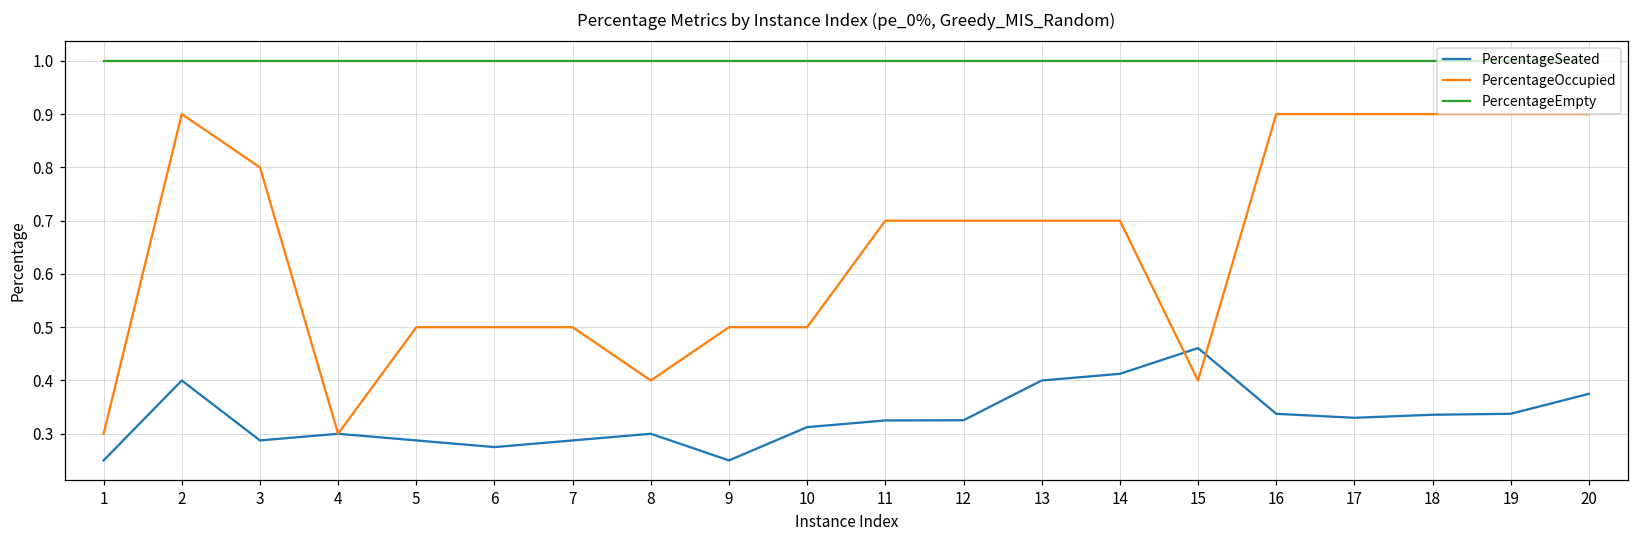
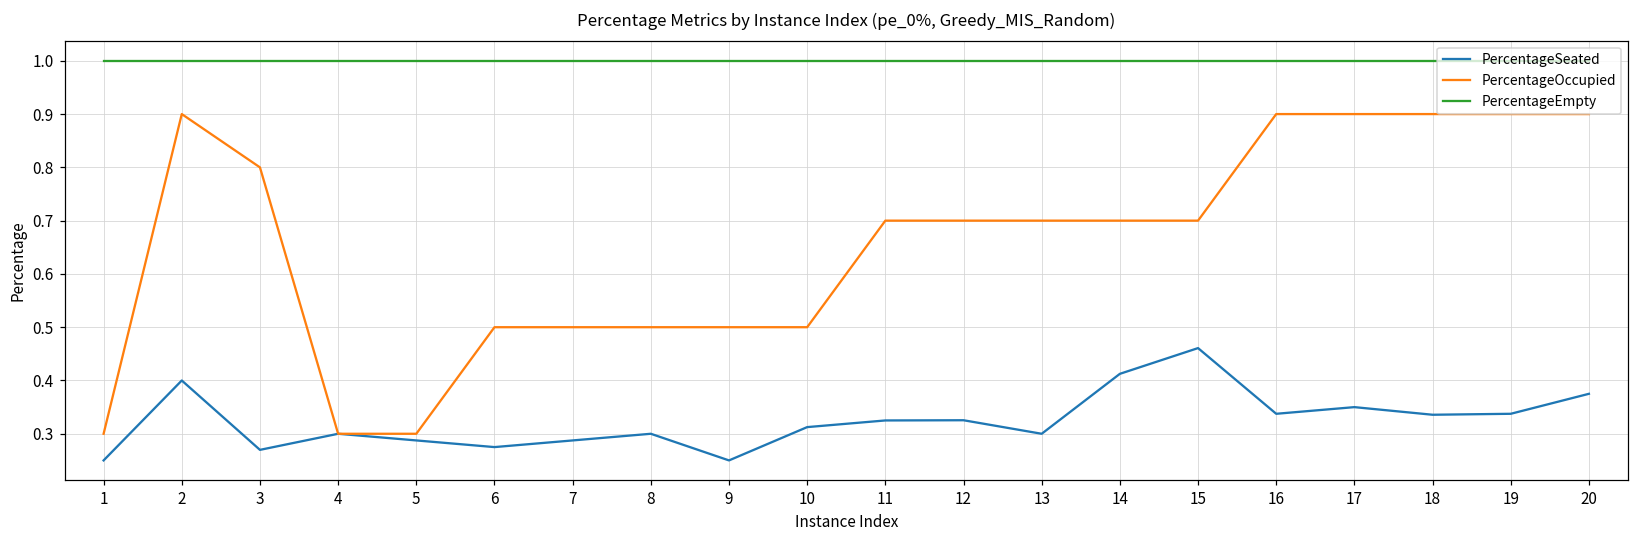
PercentageSeated, 3: 0.29 -> 0.27
PercentageOccupied, 5: 0.5 -> 0.3
PercentageOccupied, 8: 0.4 -> 0.5
PercentageSeated, 13: 0.4 -> 0.3
PercentageOccupied, 15: 0.4 -> 0.7
PercentageSeated, 17: 0.33 -> 0.35
